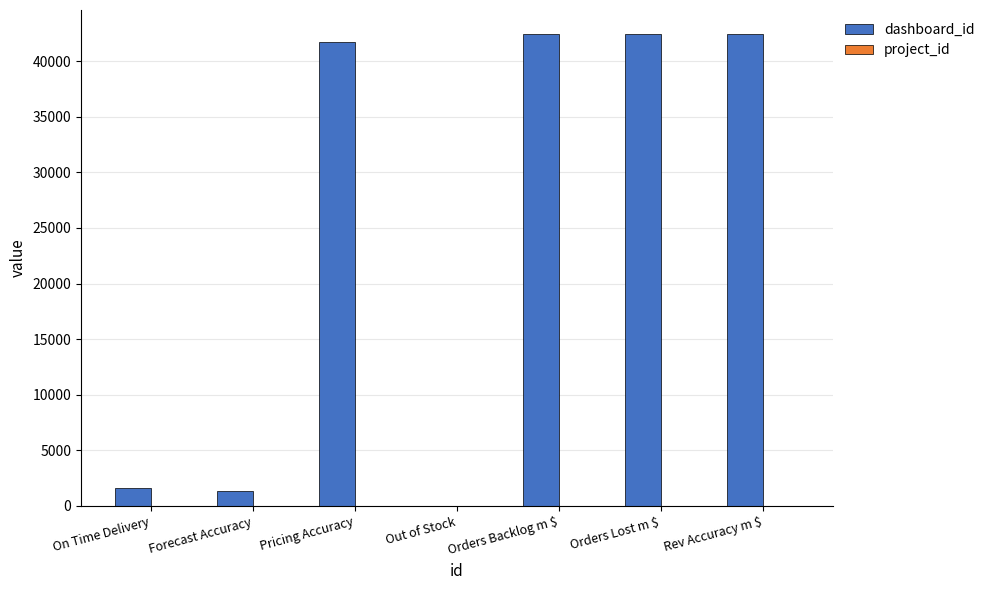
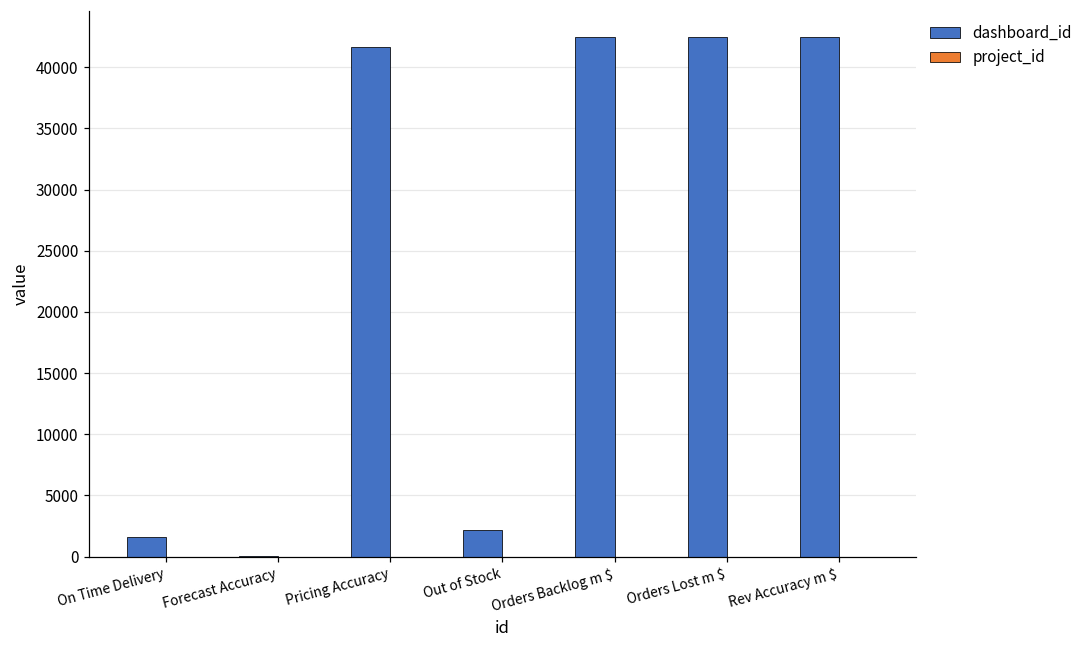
dashboard_id, Forecast Accuracy: 1300 -> 0
dashboard_id, Out of Stock: 0 -> 2100
